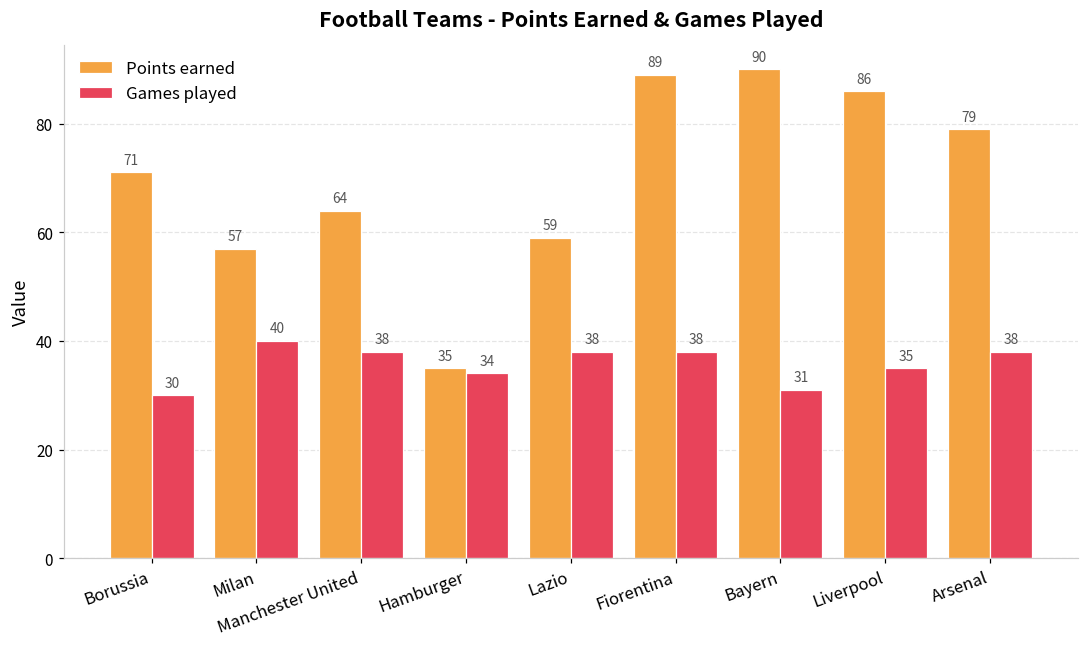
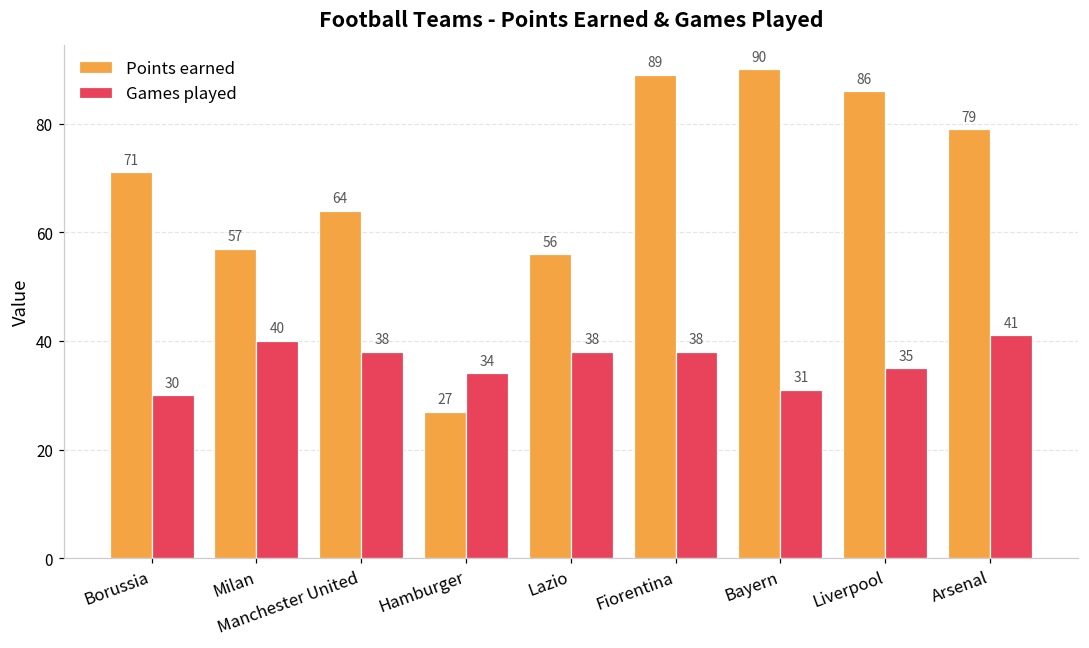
Points earned, Hamburger: 35 -> 27
Points earned, Lazio: 59 -> 56
Games played, Arsenal: 38 -> 41
